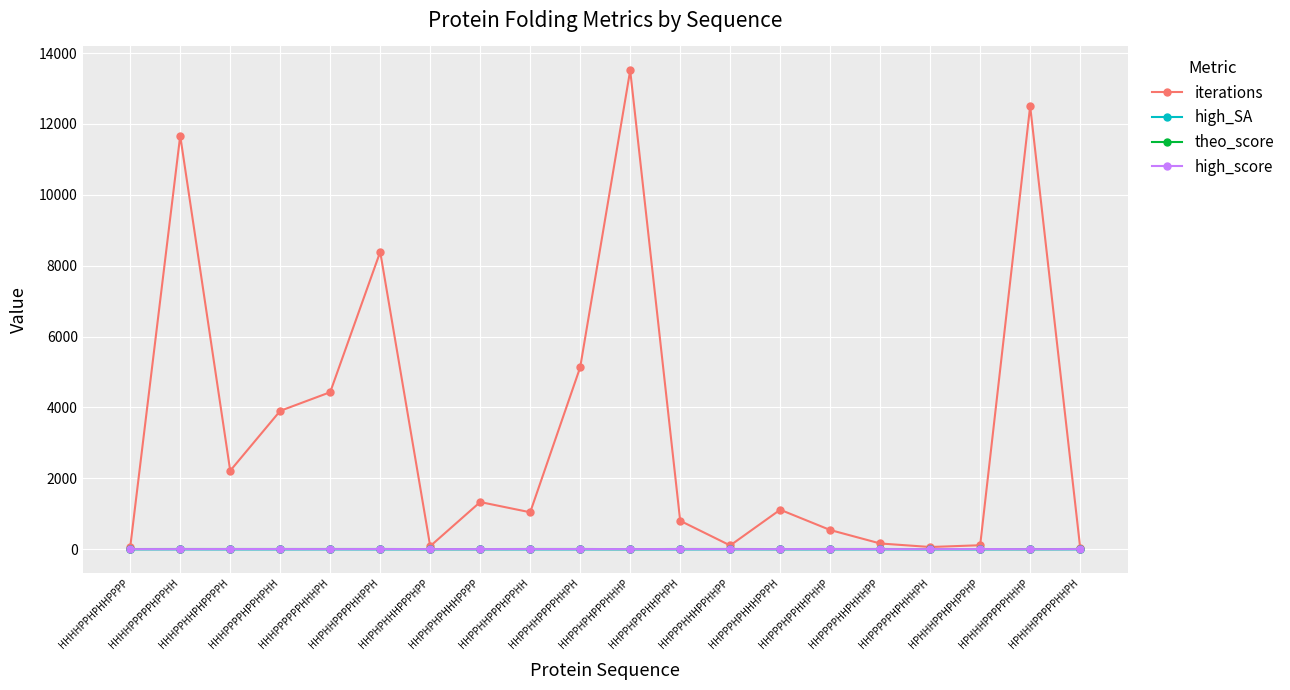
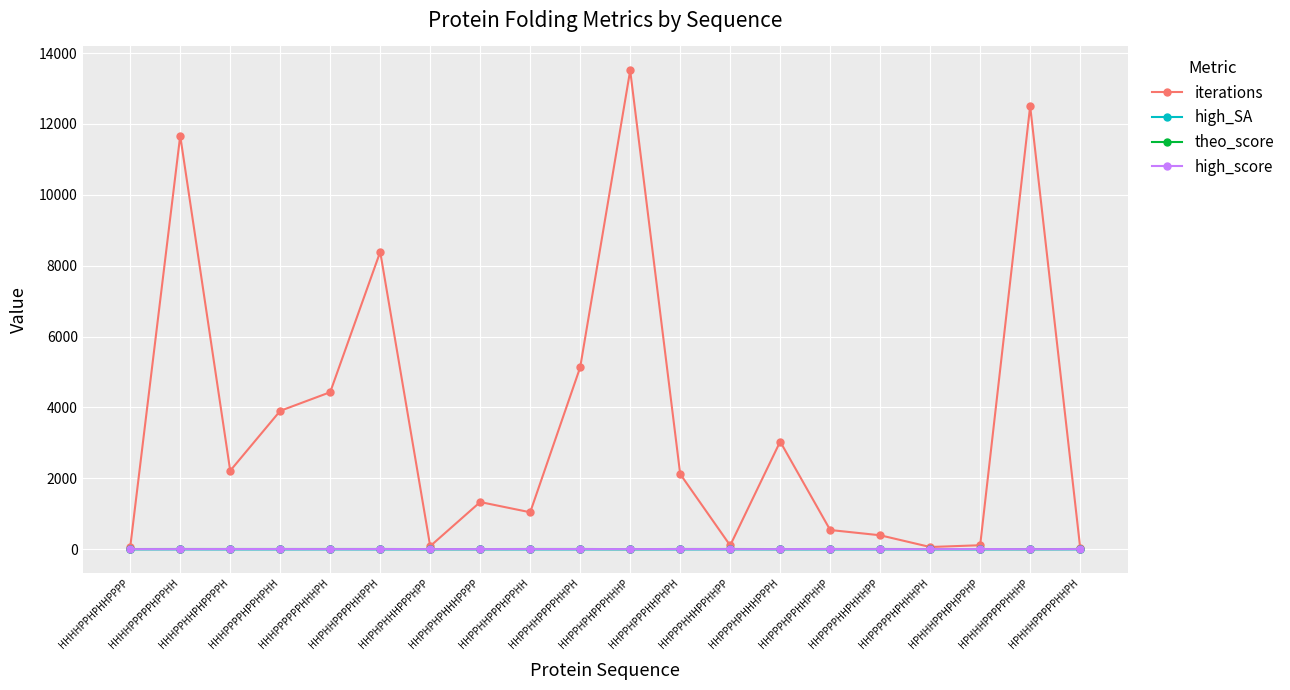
iterations, HHPPHPPPHHPHPH: 800 -> 2100
iterations, HHPPPHPHHHPPPH: 1100 -> 3000
iterations, HHPPPPHHPHHHPP: 200 -> 400
